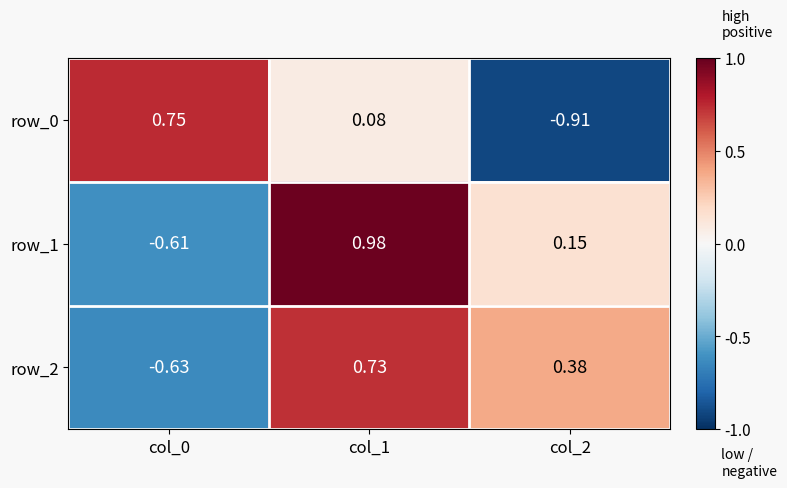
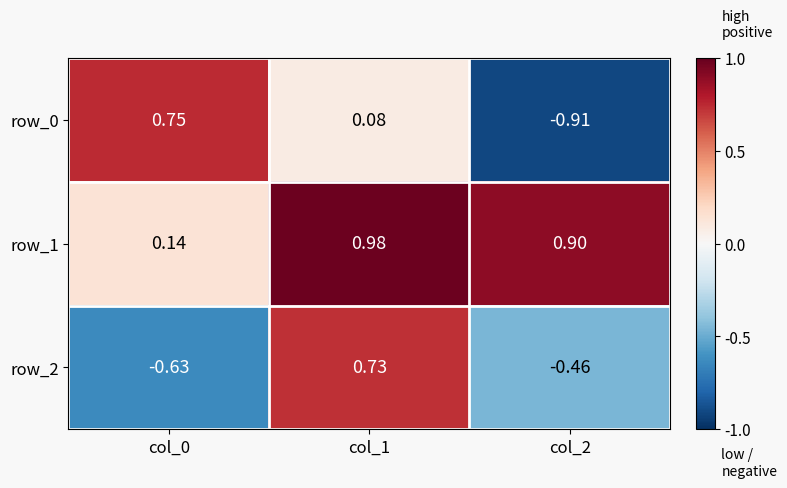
row_1, col_0: -0.61 -> 0.14
row_1, col_2: 0.15 -> 0.90
row_2, col_2: 0.38 -> -0.46
